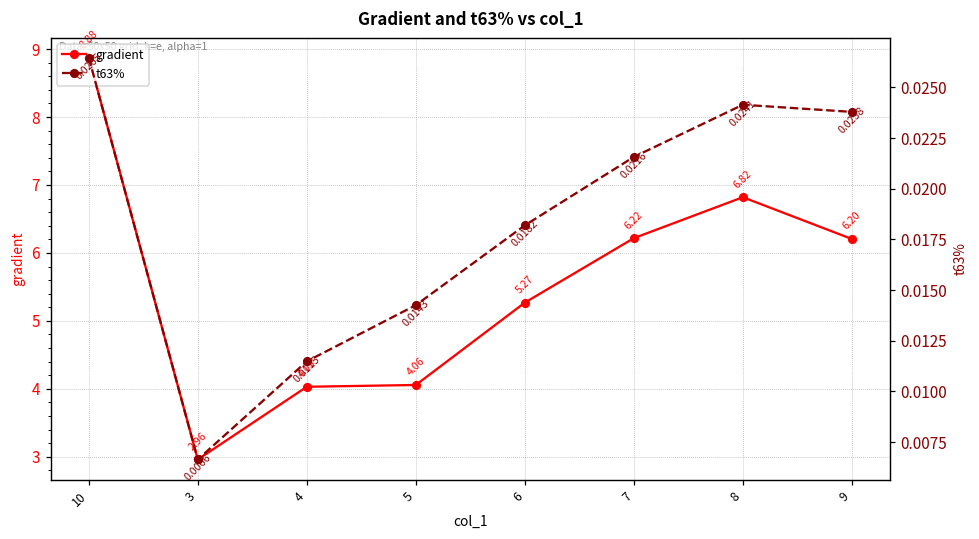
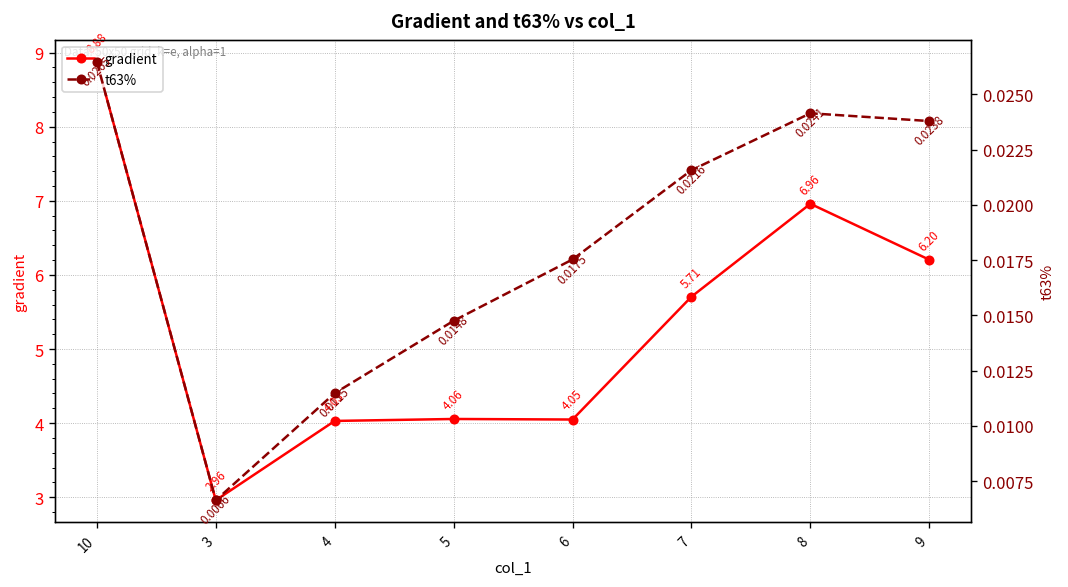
gradient, 6: 5.27 -> 4.05
gradient, 7: 6.22 -> 5.71
gradient, 8: 6.82 -> 6.96
t63%, 5: 0.0143 -> 0.0148
t63%, 6: 0.0182 -> 0.0175
